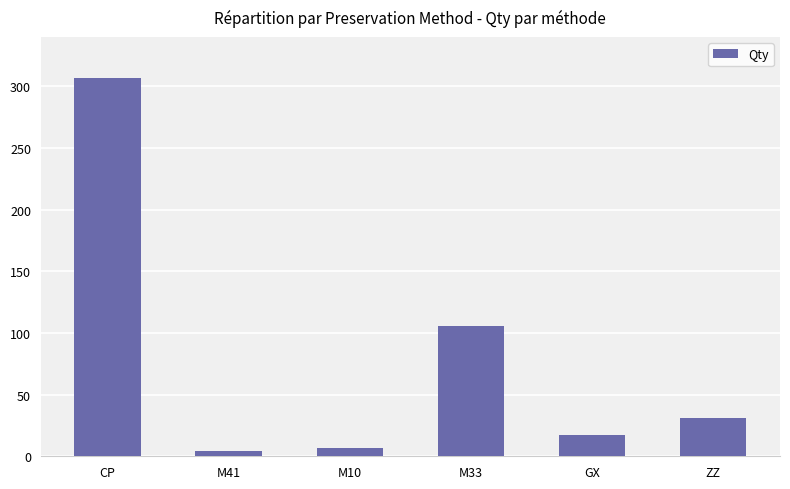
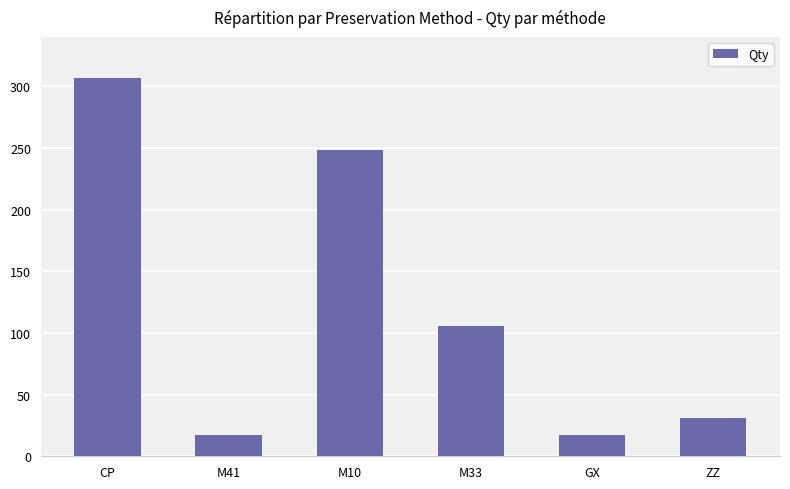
M41: 4 -> 17
M10: 7 -> 248
